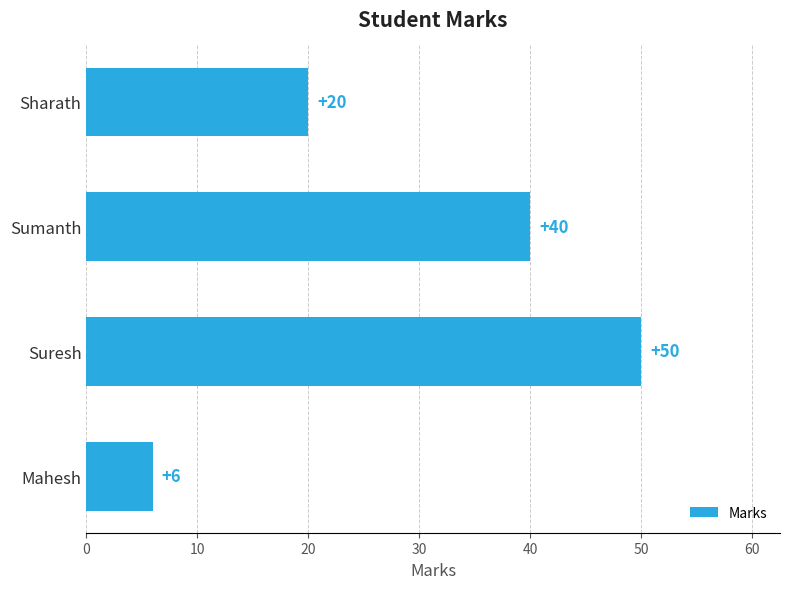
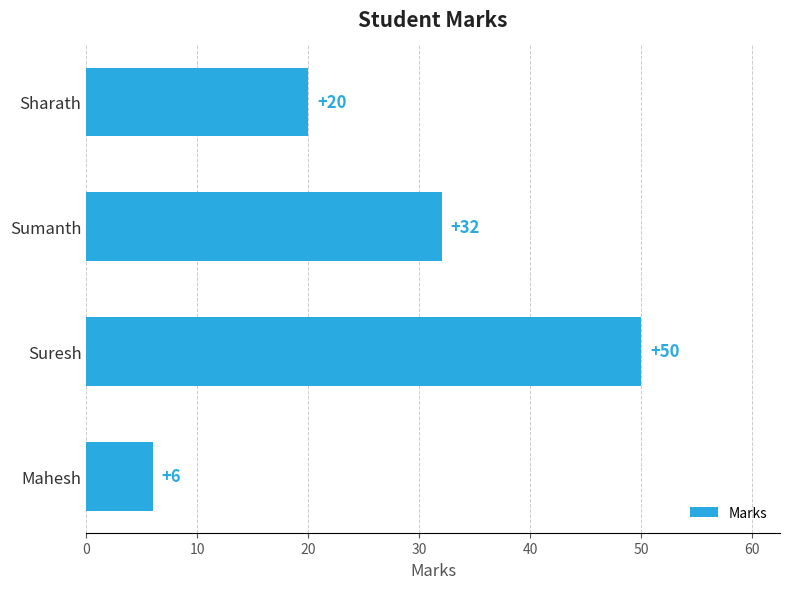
Sumanth: +40 -> +32
